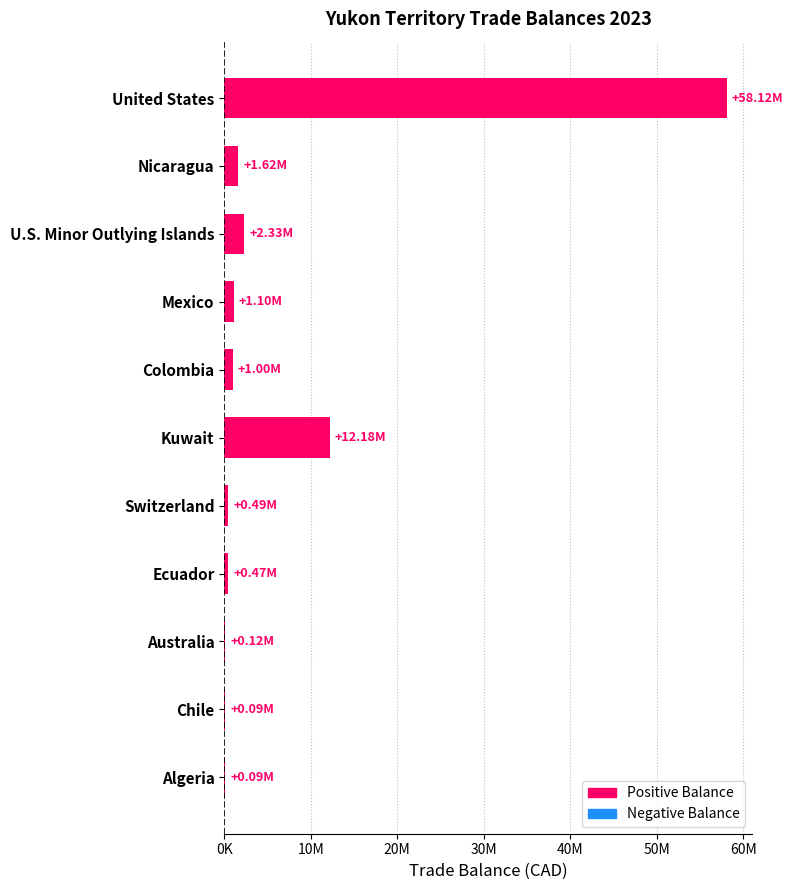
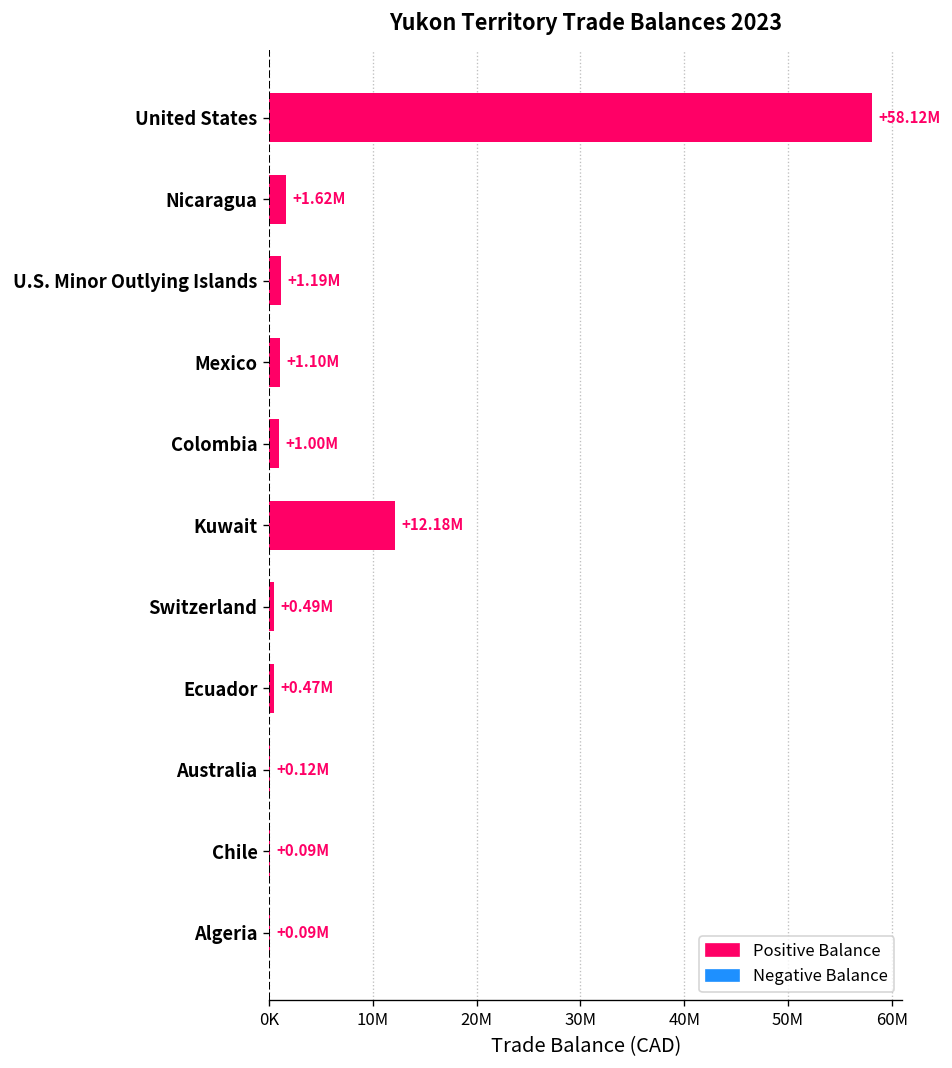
U.S. Minor Outlying Islands: +2.33M -> +1.19M
